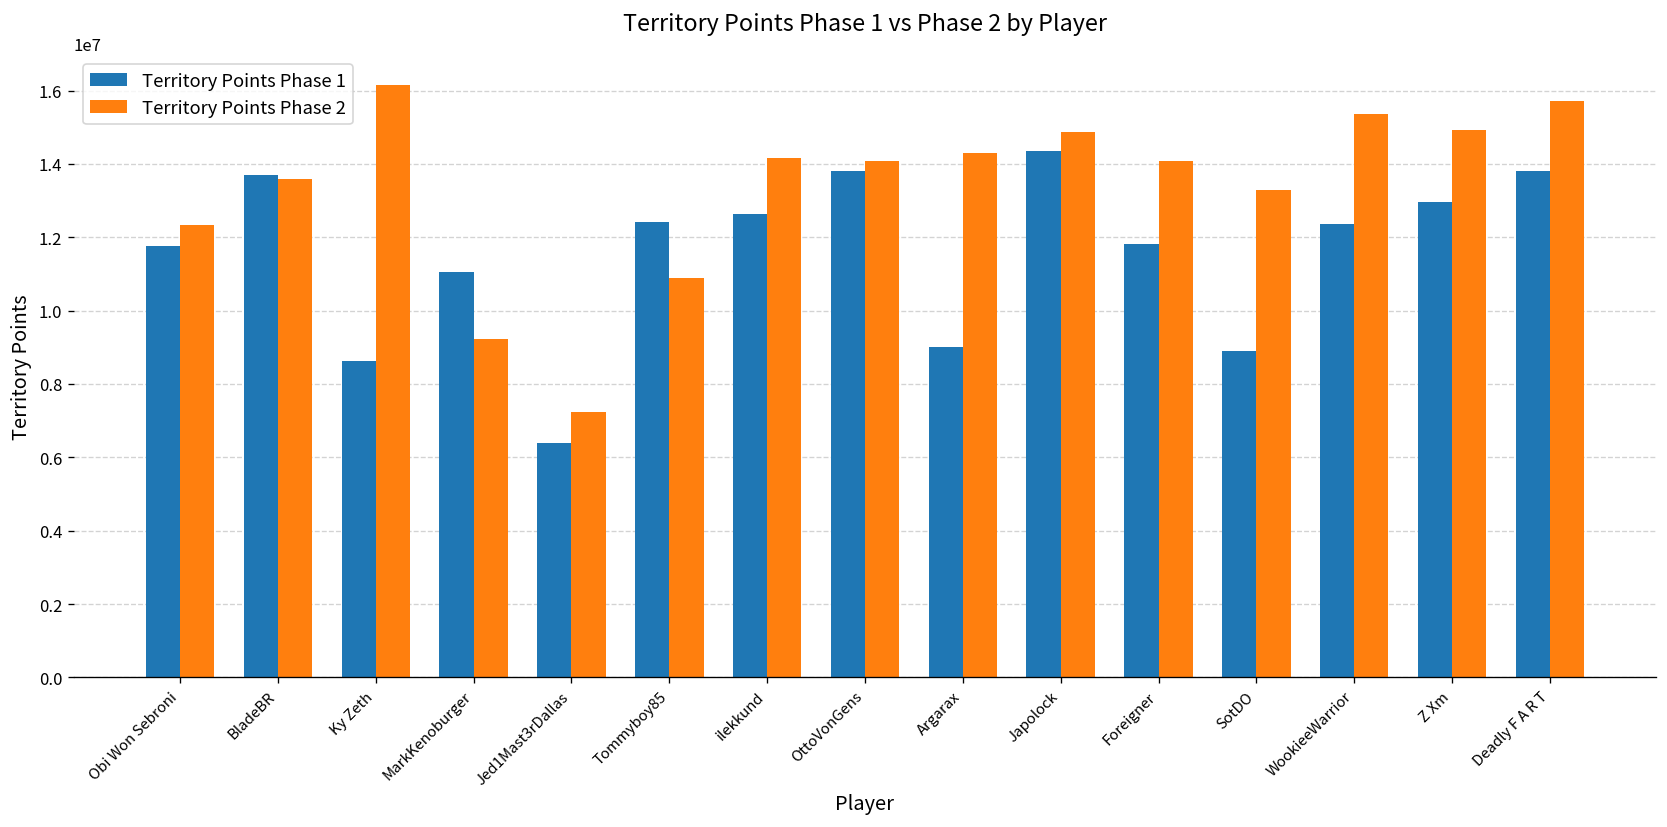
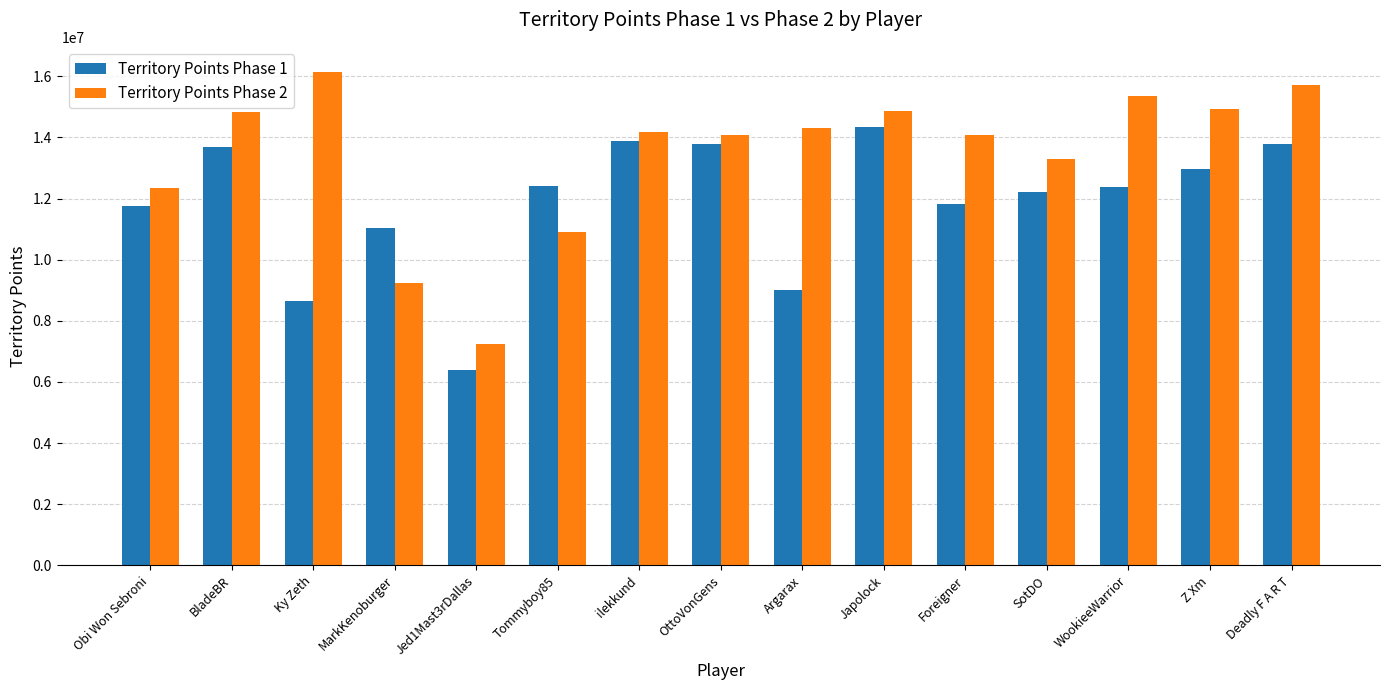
Territory Points Phase 2, BladeBR: 13600000 -> 14800000
Territory Points Phase 1, ilekkund: 12600000 -> 13900000
Territory Points Phase 1, SotDO: 8900000 -> 12200000
